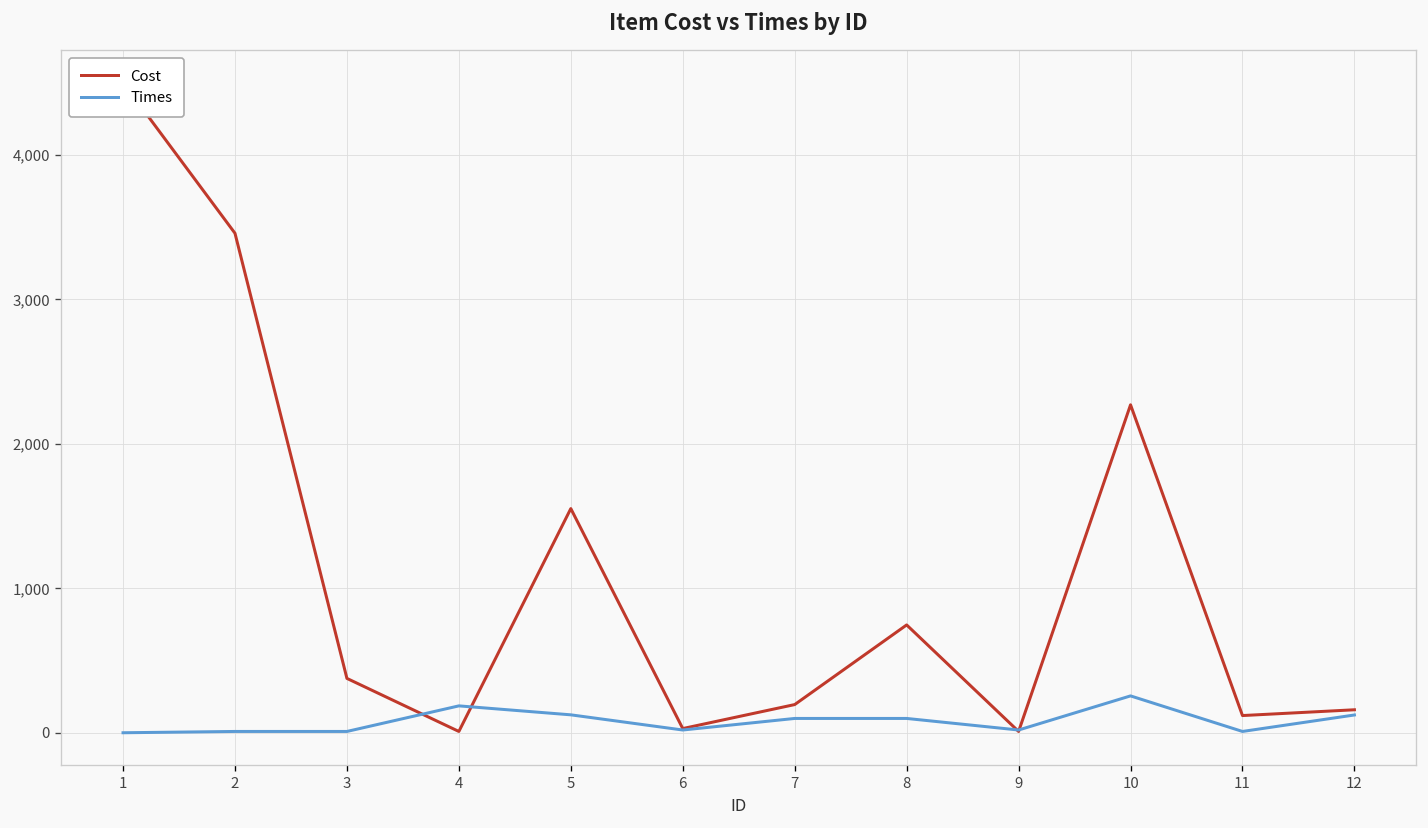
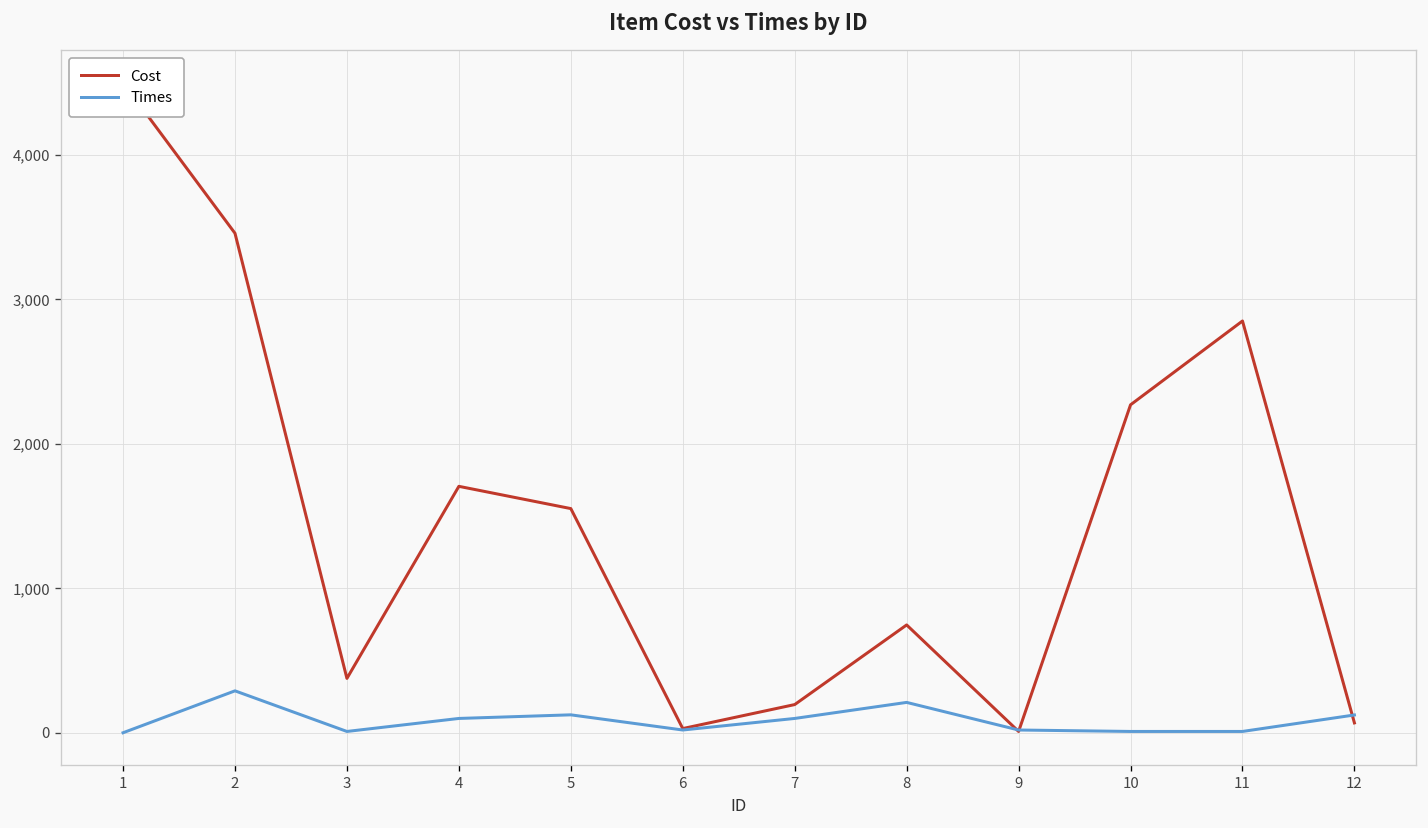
Times, 2: 10 -> 290
Cost, 4: 10 -> 1,710
Times, 4: 190 -> 100
Times, 8: 100 -> 210
Times, 10: 260 -> 10
Cost, 11: 120 -> 2,850
Cost, 12: 160 -> 70
